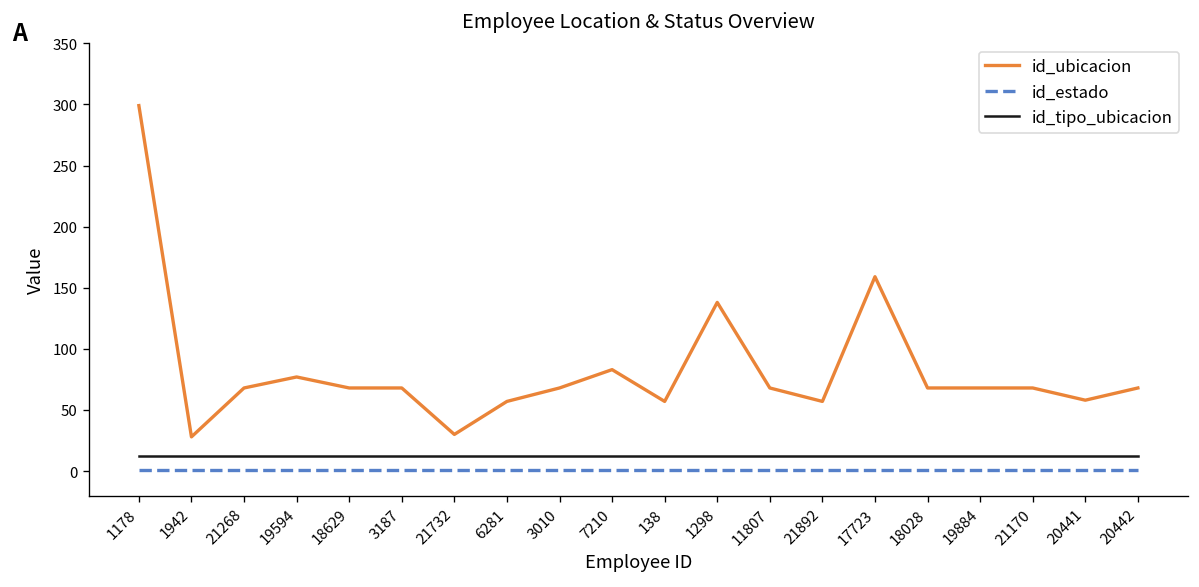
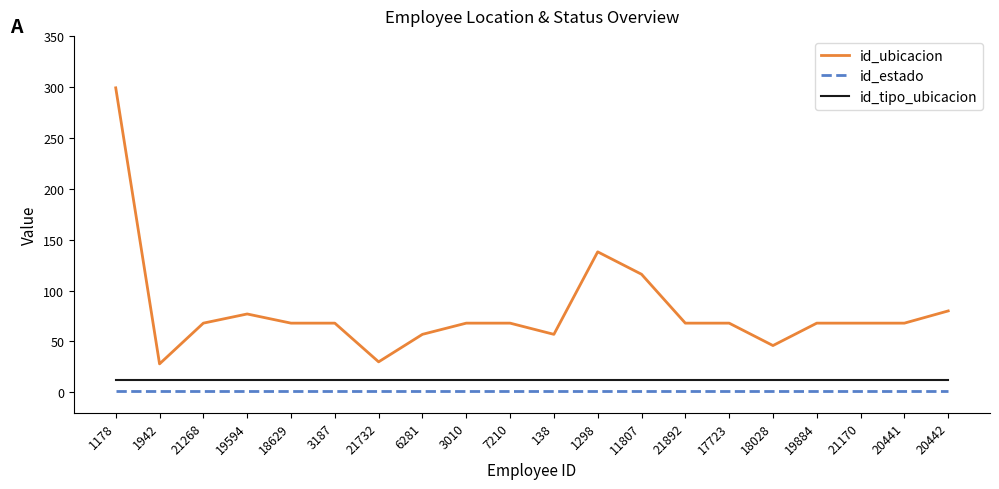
id_ubicacion, 7210: 83 -> 68
id_ubicacion, 11807: 68 -> 116
id_ubicacion, 21892: 57 -> 68
id_ubicacion, 17723: 159 -> 68
id_ubicacion, 18028: 68 -> 46
id_ubicacion, 20441: 58 -> 68
id_ubicacion, 20442: 68 -> 80
